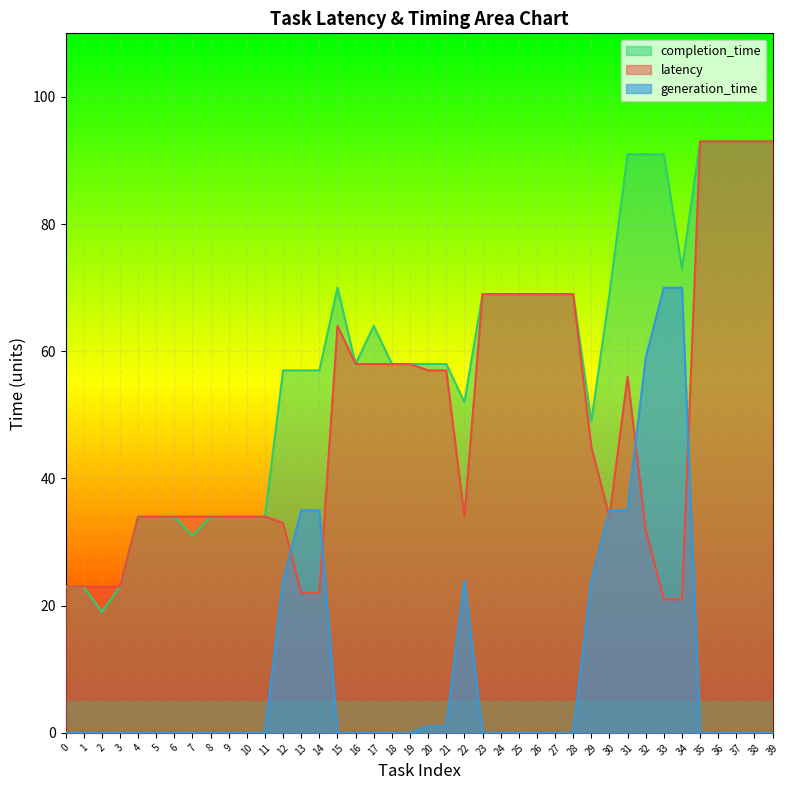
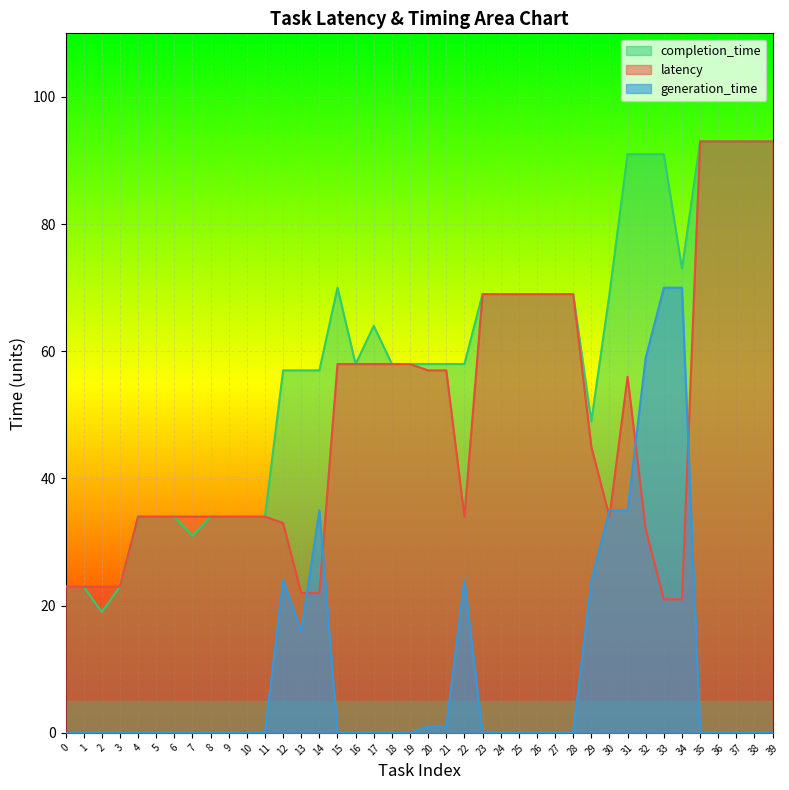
generation_time, 13: 35 -> 16
latency, 15: 64 -> 58
completion_time, 22: 52 -> 58
